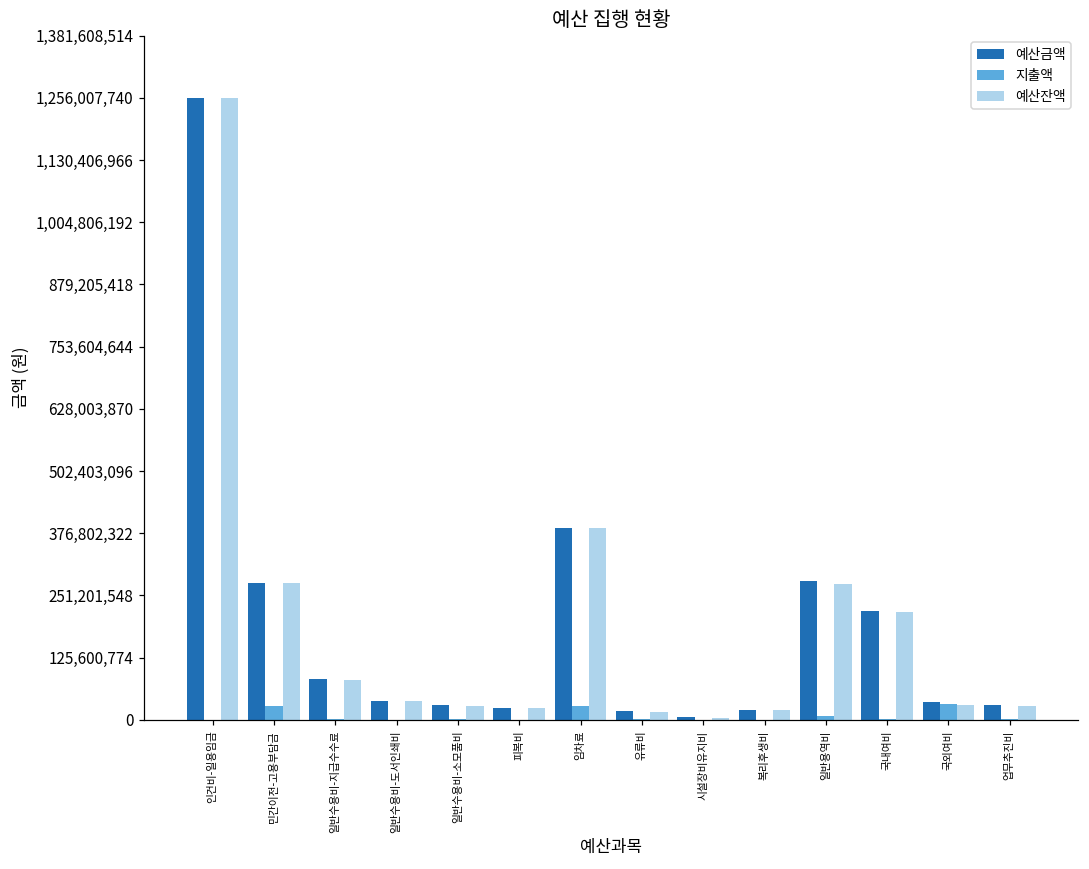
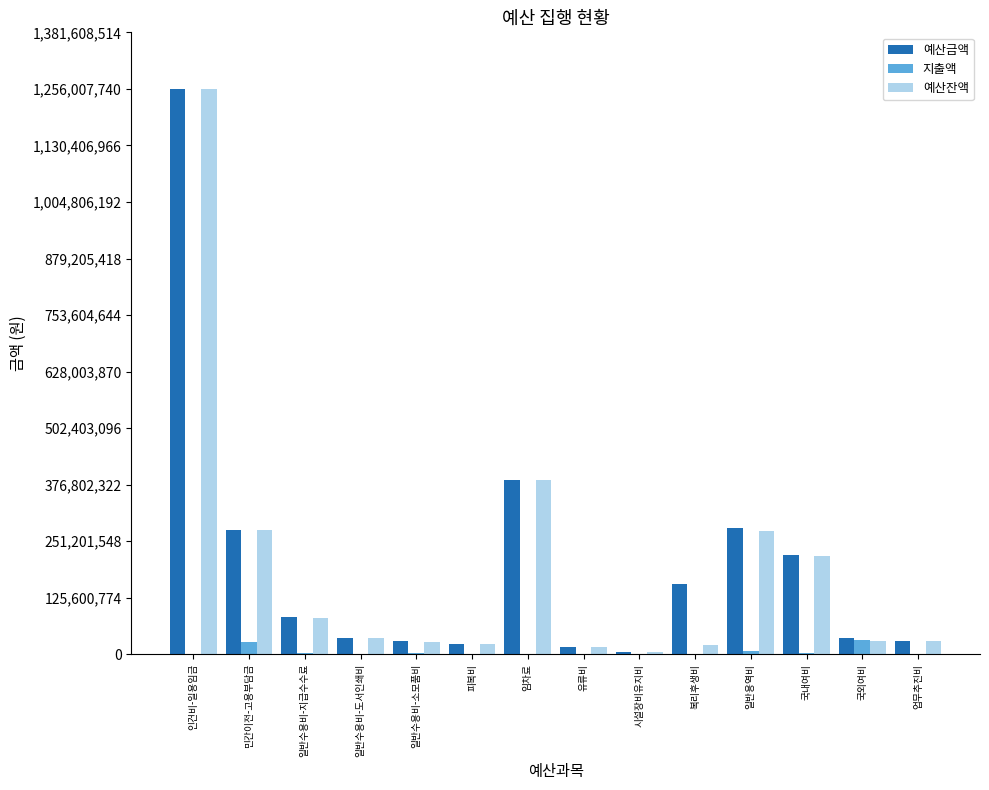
지출액, 임차료: 30,000,000 -> 0
예산금액, 복리후생비: 20,000,000 -> 160,000,000
